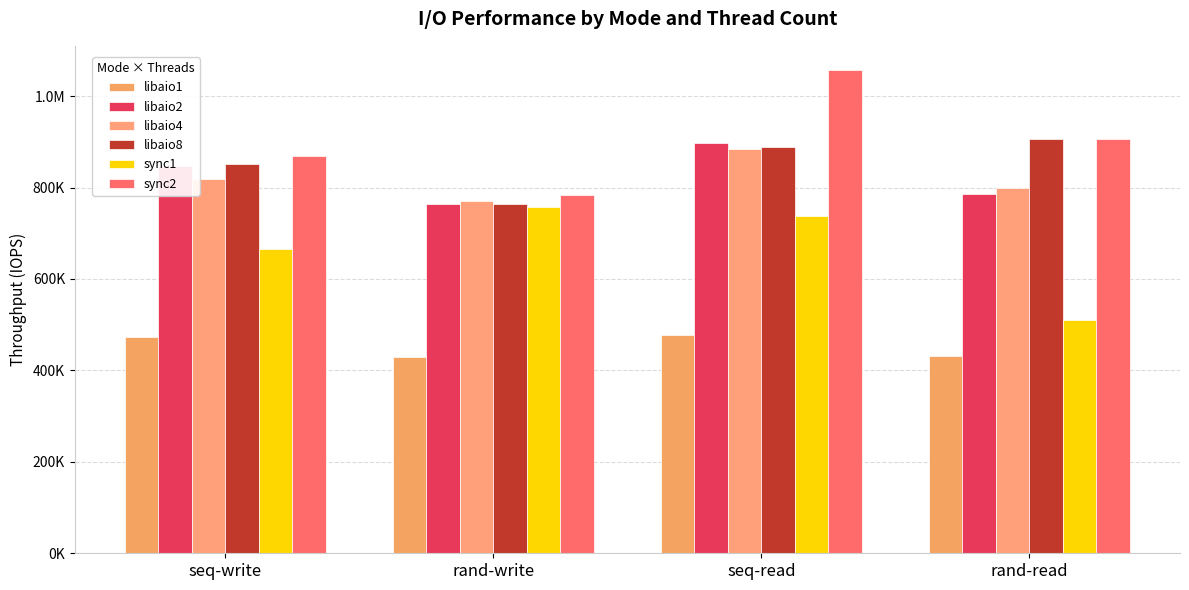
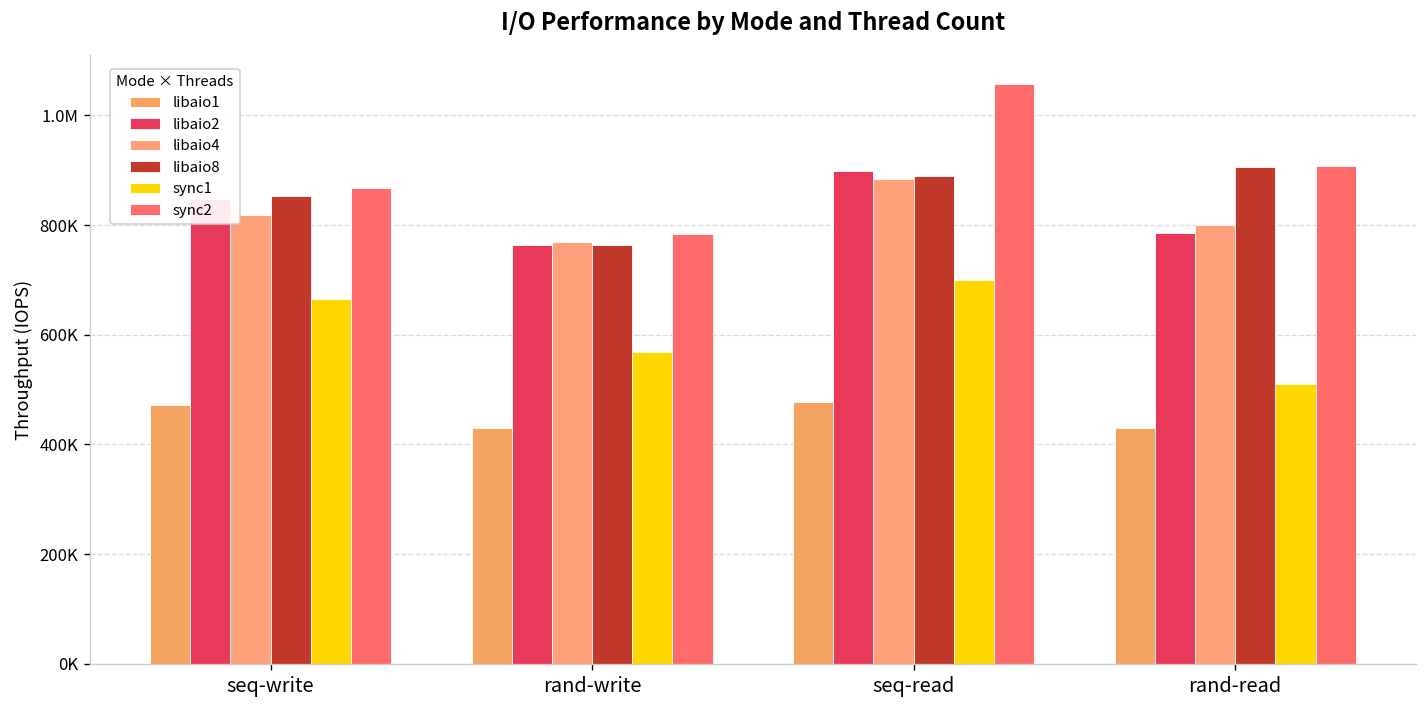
sync1, rand-write: 760000 -> 570000
sync1, seq-read: 740000 -> 700000
